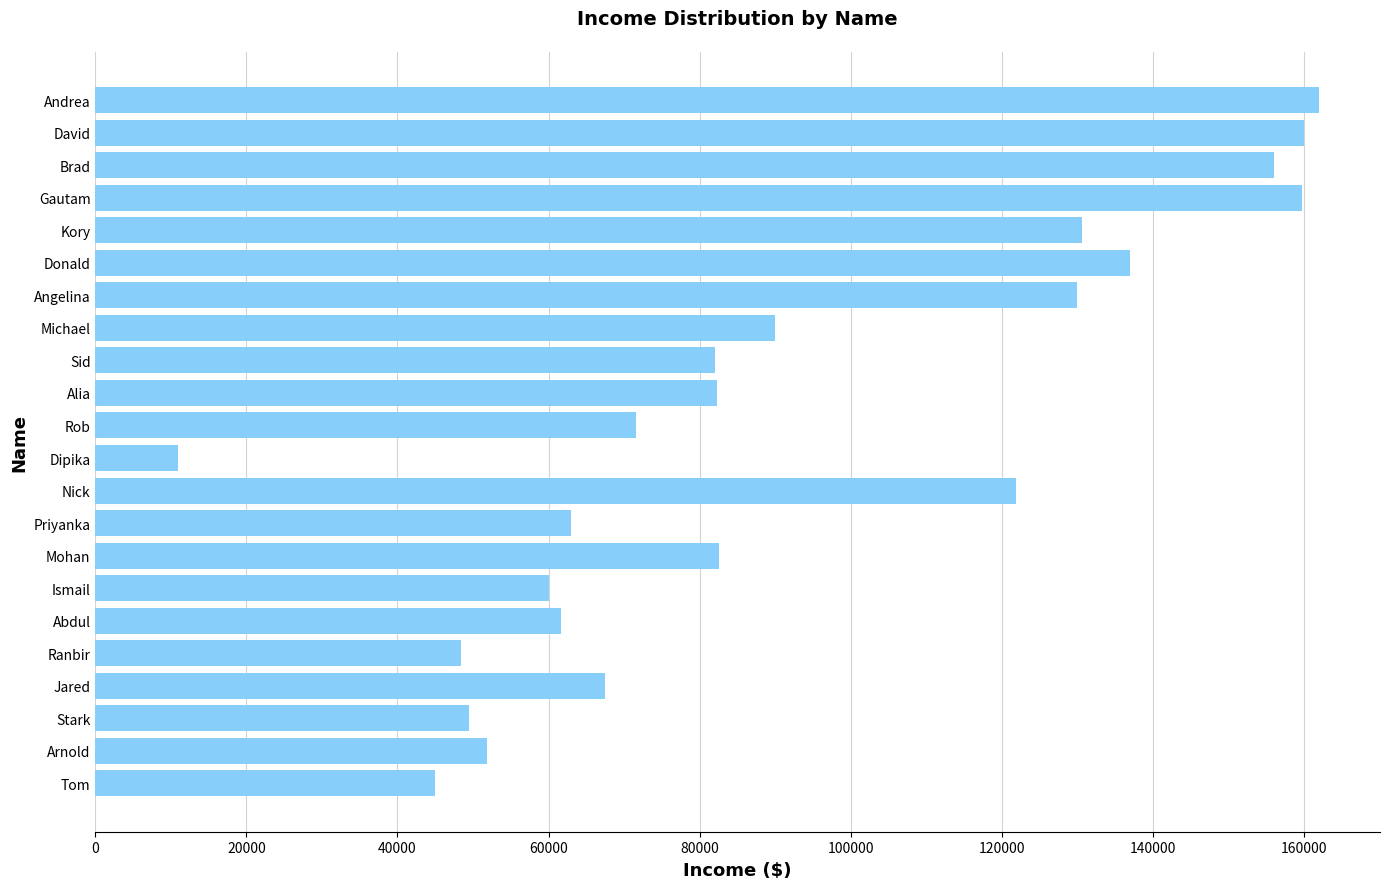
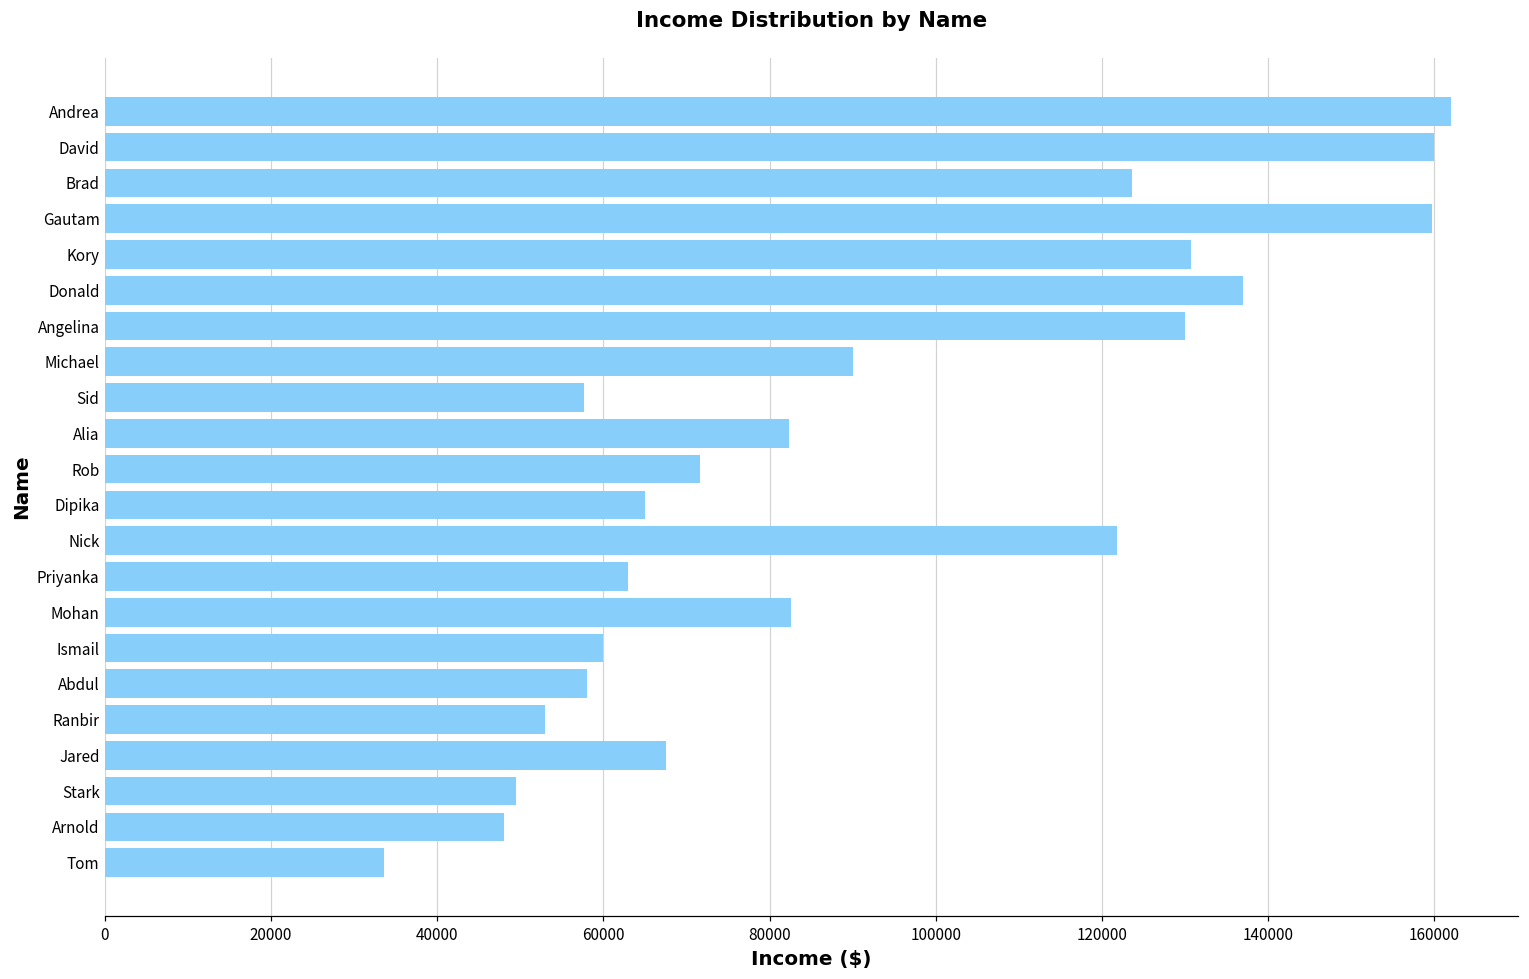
Brad: 156000 -> 124000
Sid: 82000 -> 58000
Dipika: 11000 -> 65000
Abdul: 62000 -> 58000
Ranbir: 48000 -> 53000
Arnold: 52000 -> 48000
Tom: 45000 -> 34000
